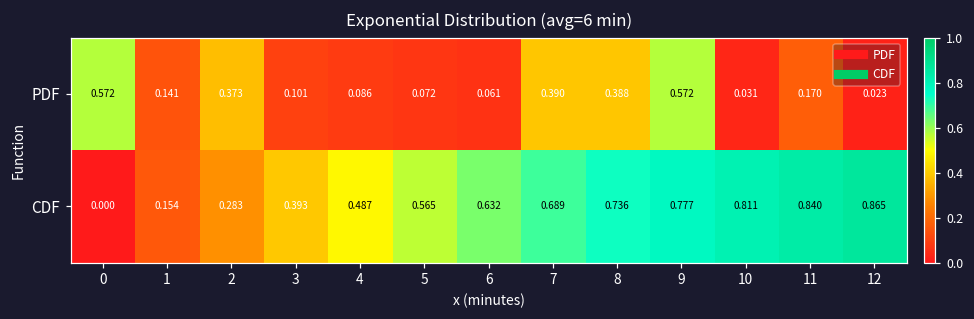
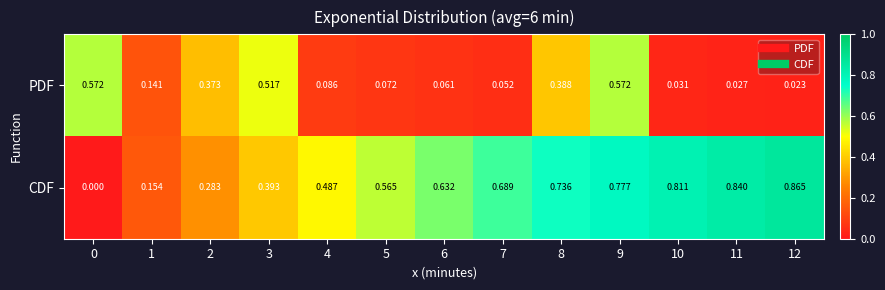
PDF, 3: 0.101 -> 0.517
PDF, 7: 0.390 -> 0.052
PDF, 11: 0.170 -> 0.027
